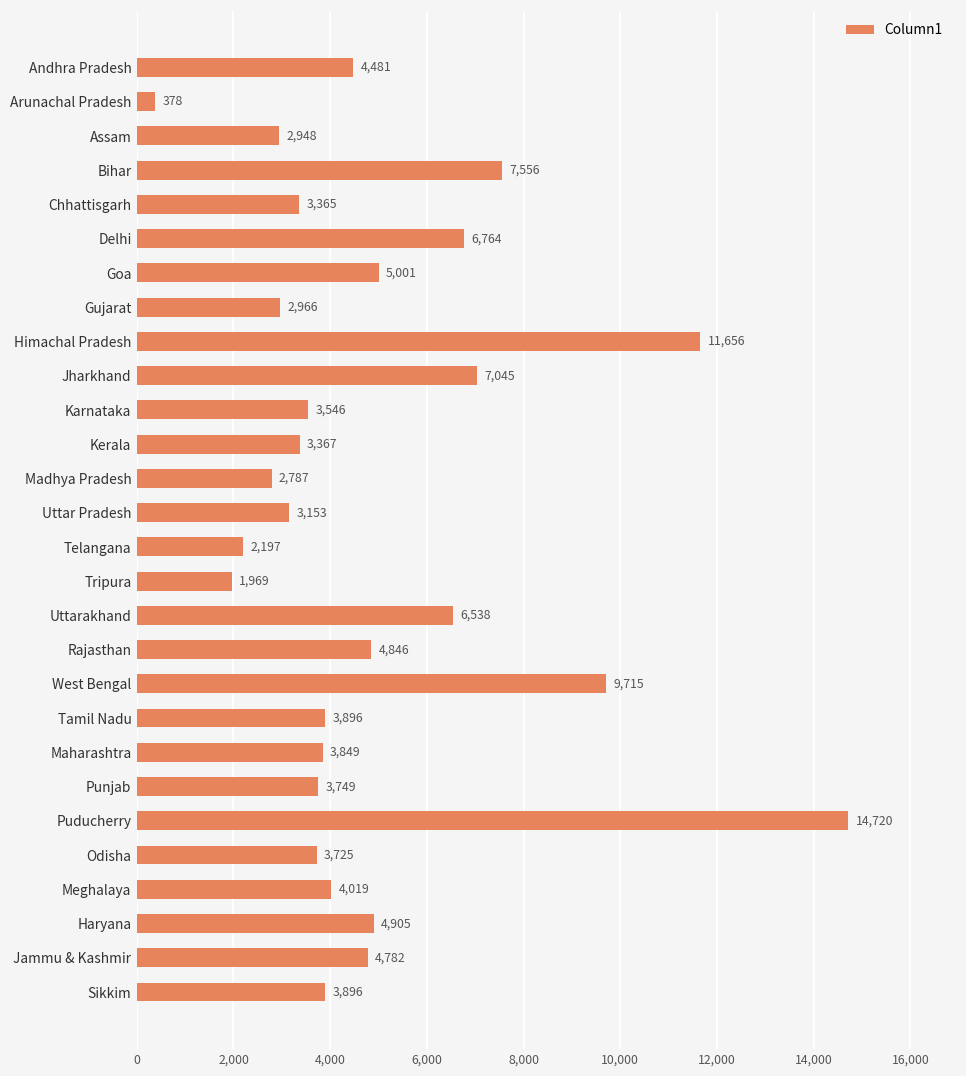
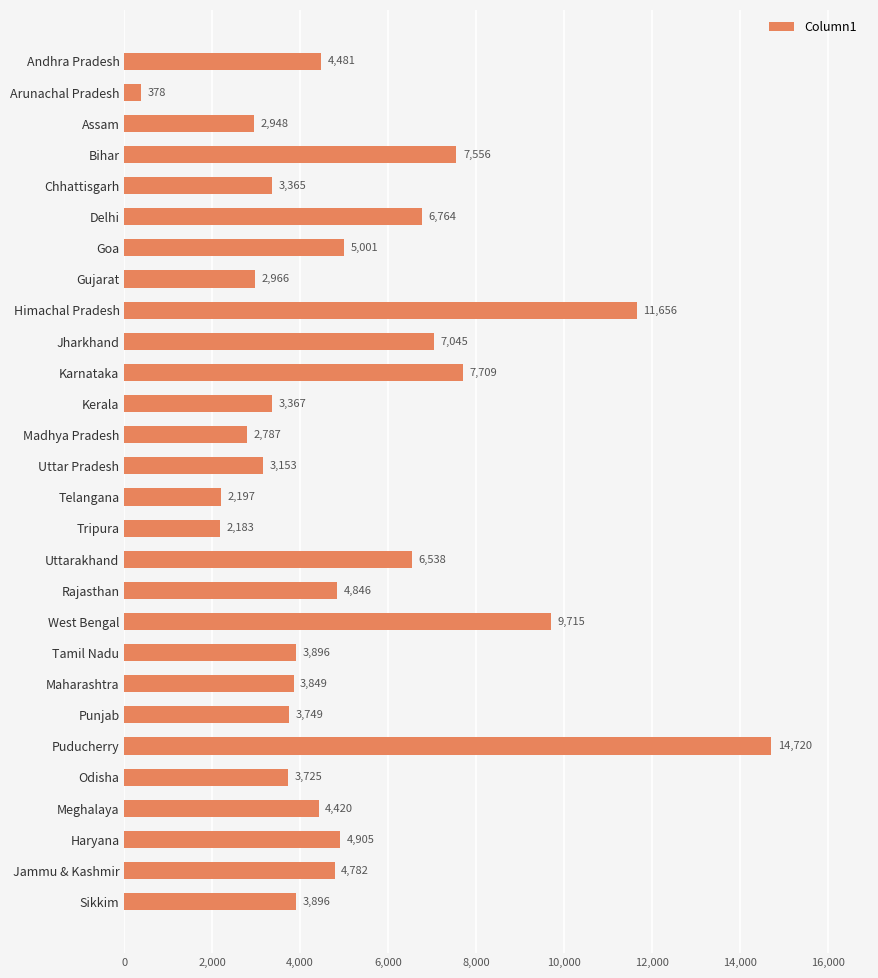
Karnataka: 3,546 -> 7,709
Tripura: 1,969 -> 2,183
Meghalaya: 4,019 -> 4,420
